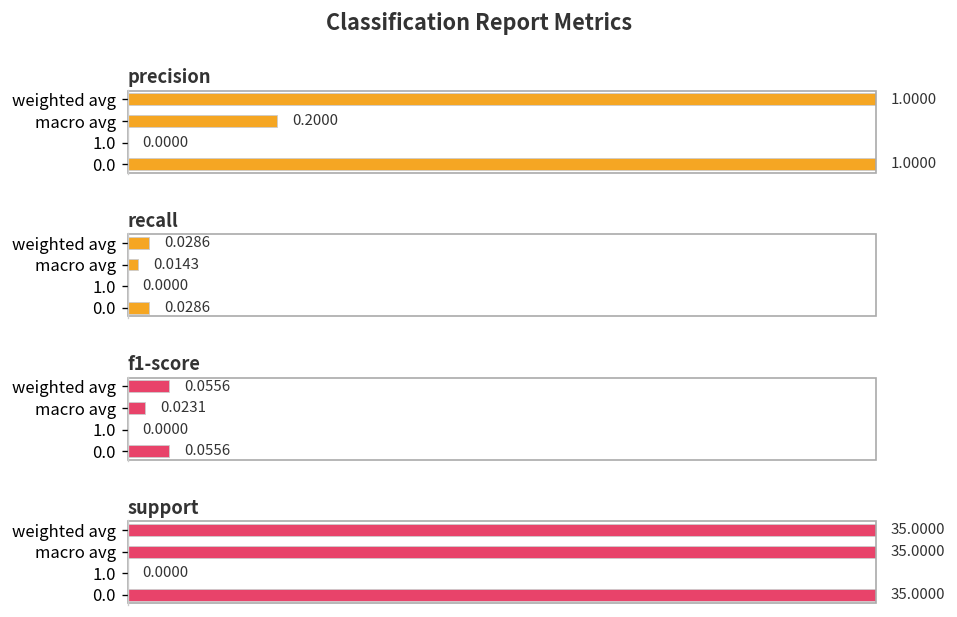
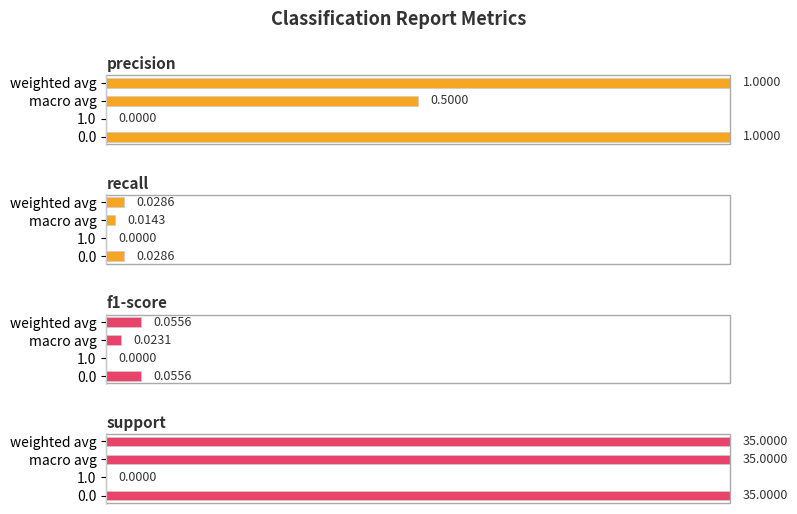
precision, macro avg: 0.2000 -> 0.5000
